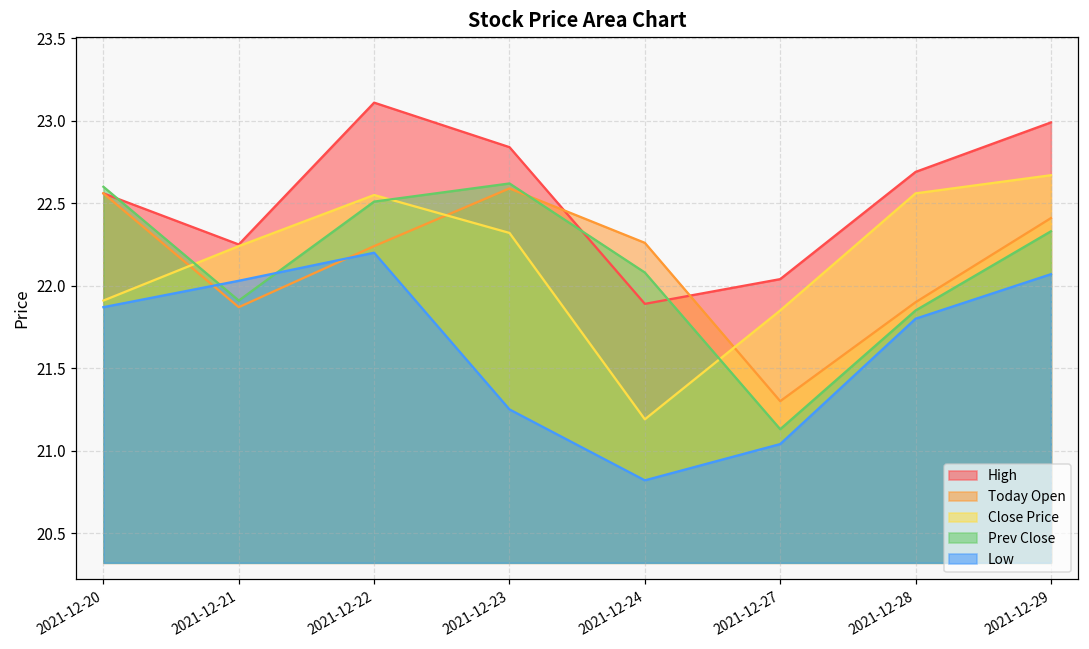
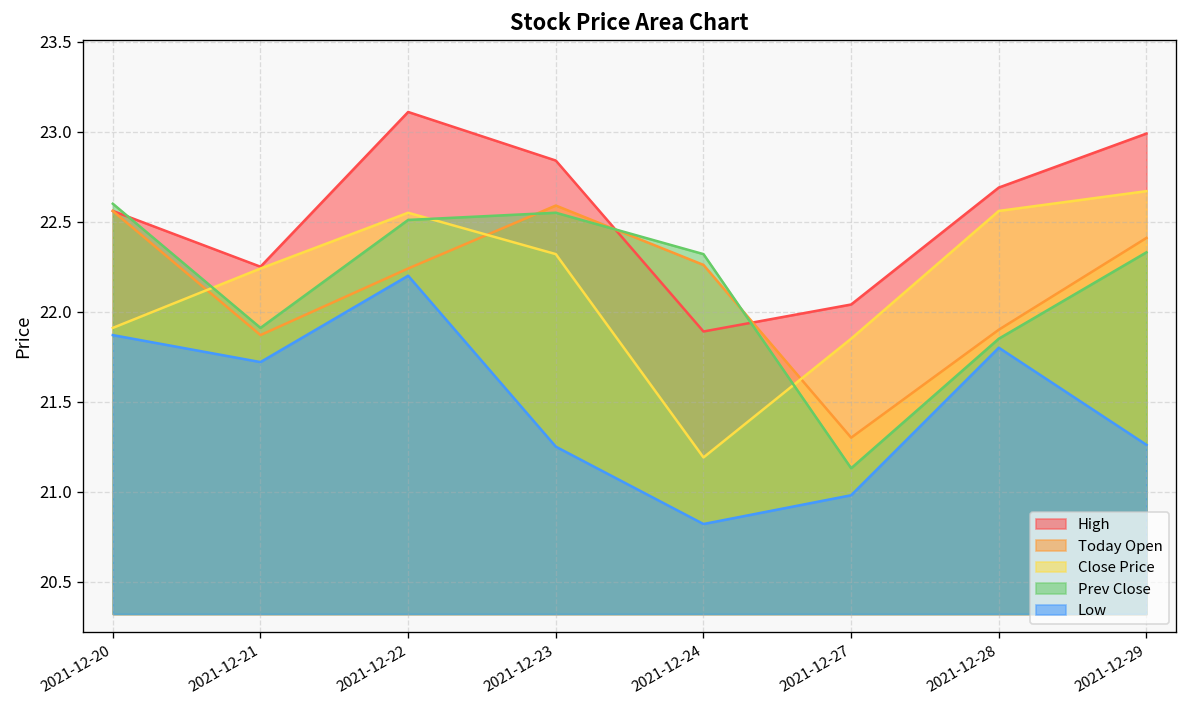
Low, 2021-12-21: 22.03 -> 21.72
Prev Close, 2021-12-23: 22.62 -> 22.55
Prev Close, 2021-12-24: 22.08 -> 22.32
Low, 2021-12-27: 21.04 -> 20.98
Low, 2021-12-29: 22.07 -> 21.26
